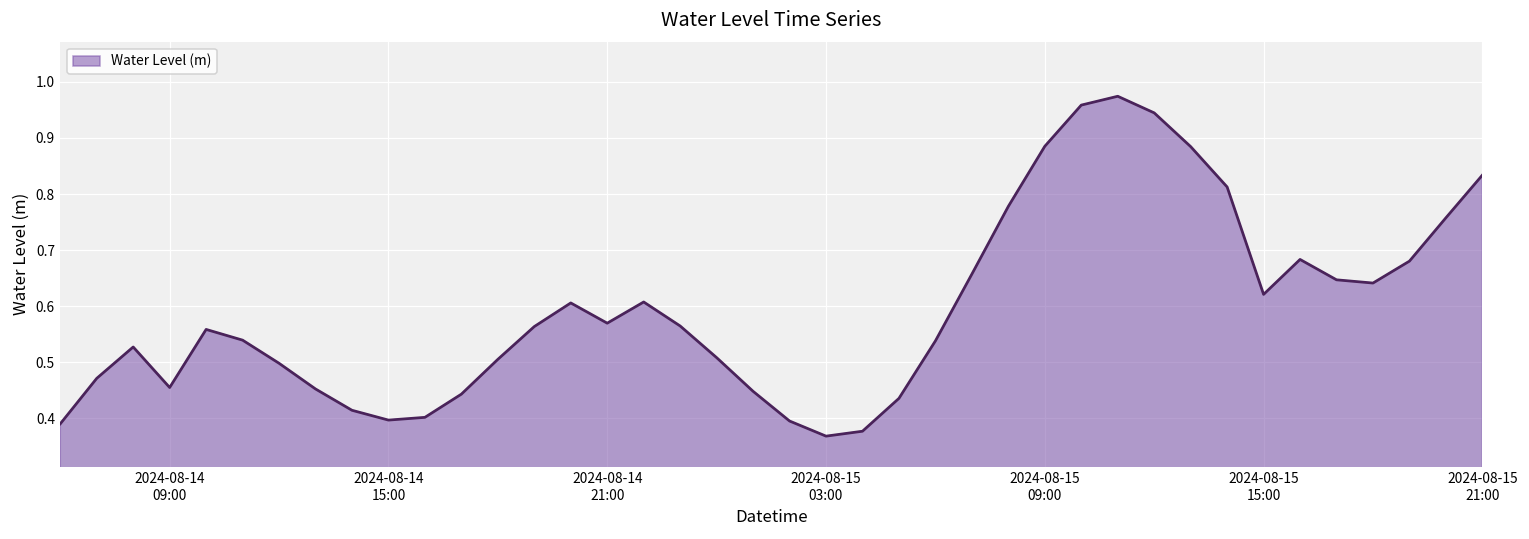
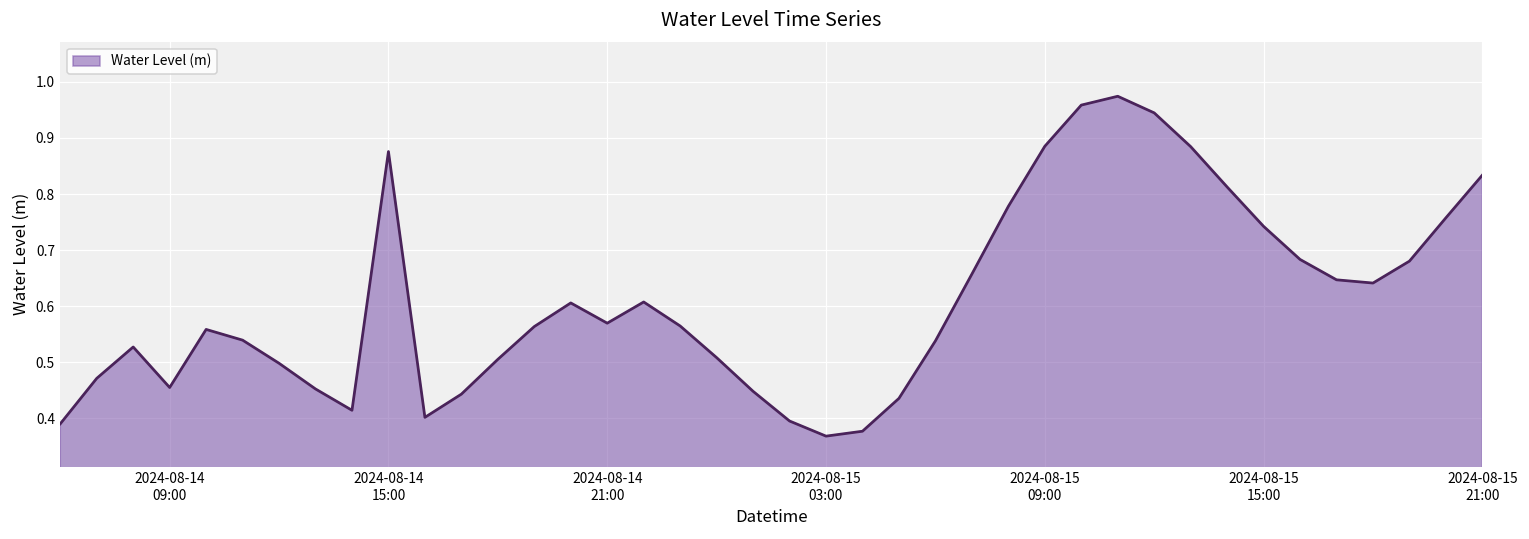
2024-08-14 15:00: 0.40 -> 0.88
2024-08-15 15:00: 0.62 -> 0.74
